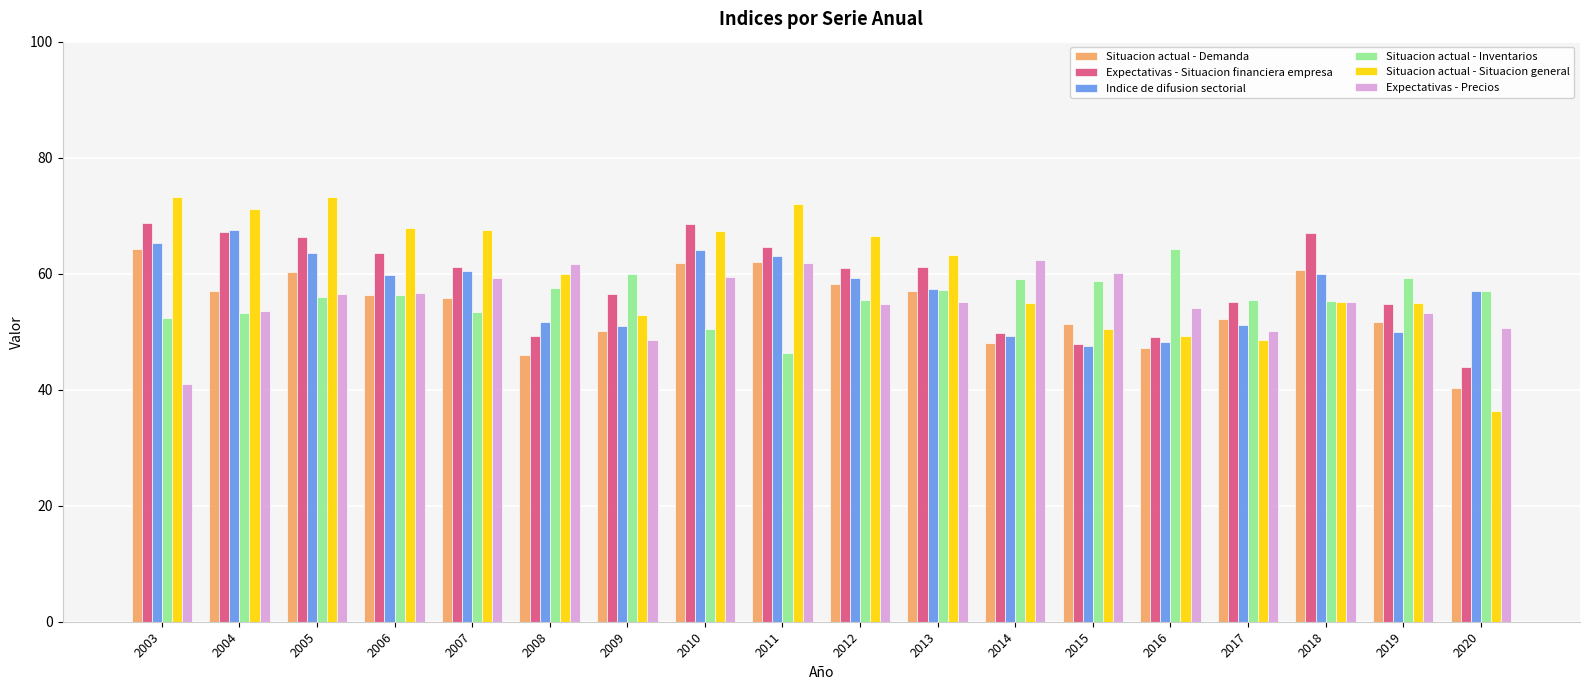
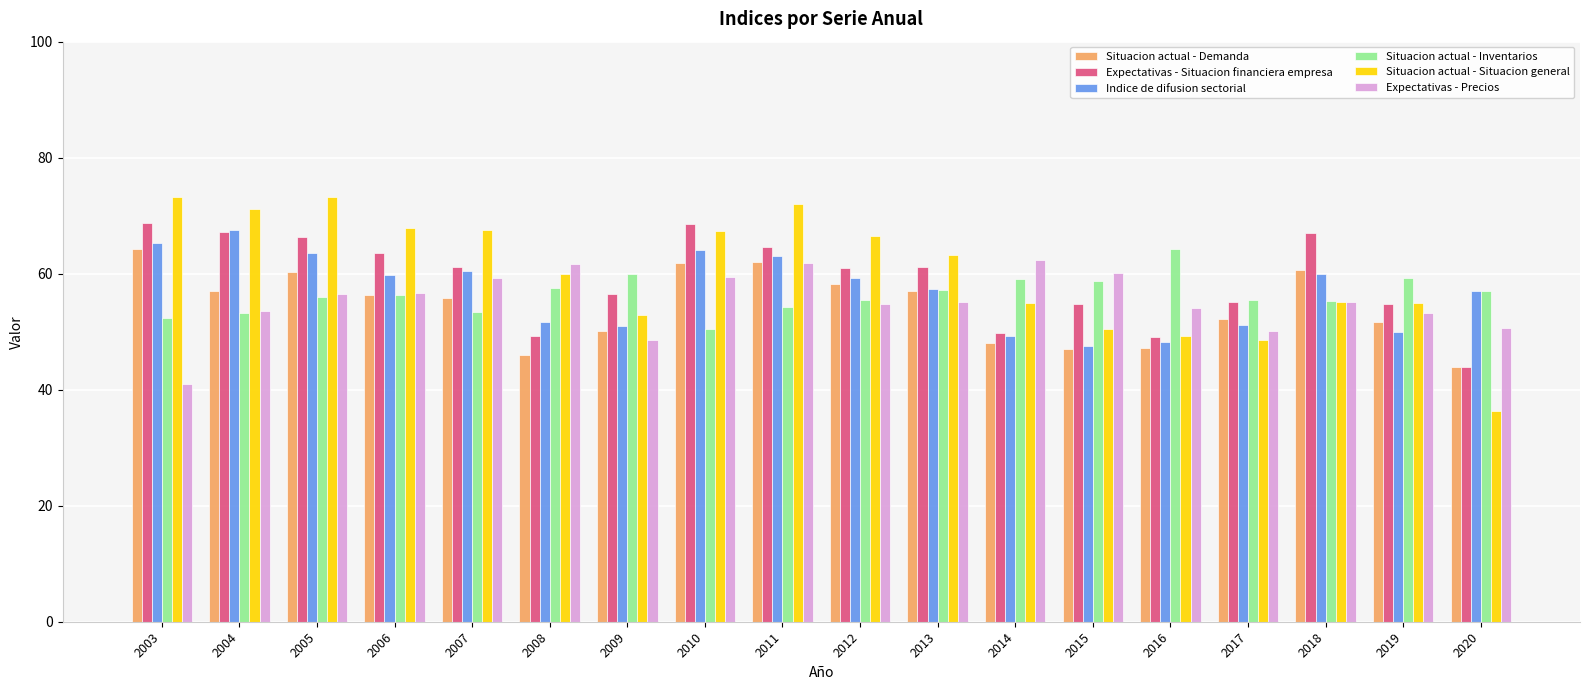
Situacion actual - Inventarios, 2011: 46 -> 54
Situacion actual - Demanda, 2015: 51 -> 47
Expectativas - Situacion financiera empresa, 2015: 48 -> 55
Situacion actual - Demanda, 2020: 40 -> 44
